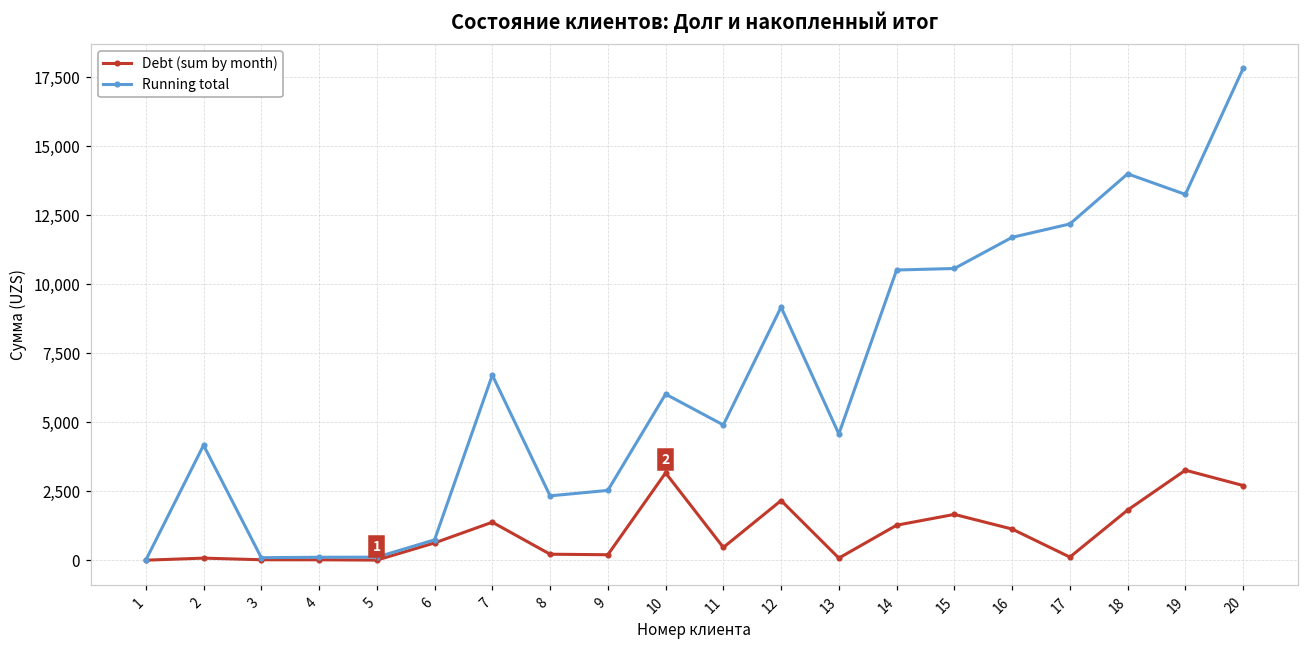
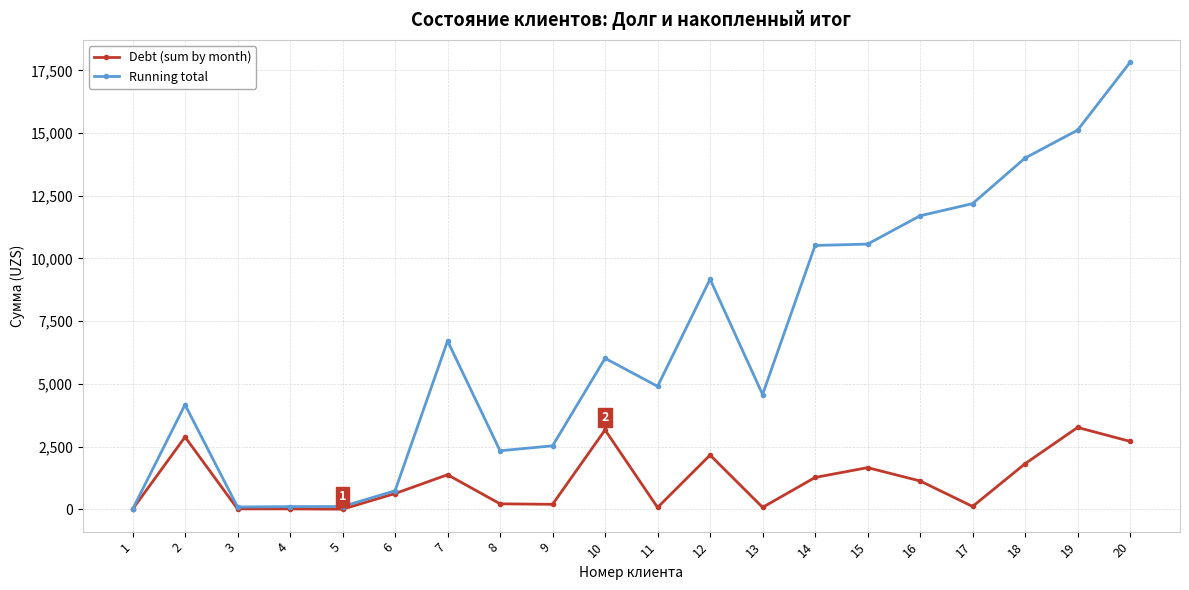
Debt (sum by month), 2: 100 -> 2,900
Debt (sum by month), 11: 500 -> 100
Running total, 19: 13,300 -> 15,100
